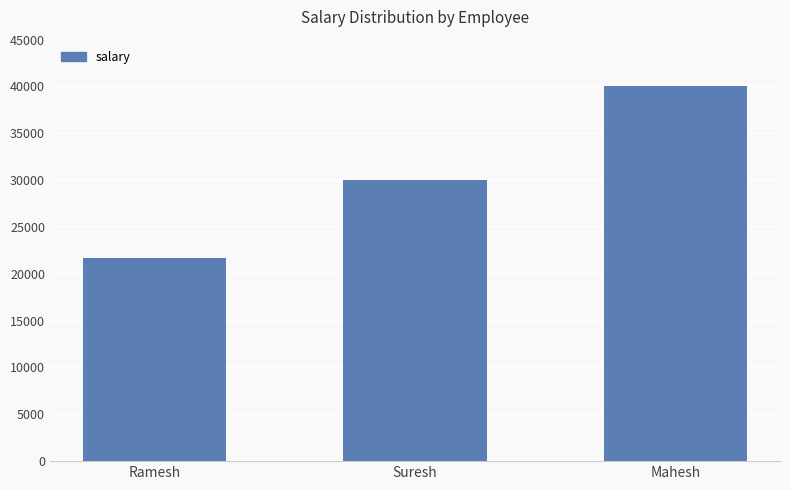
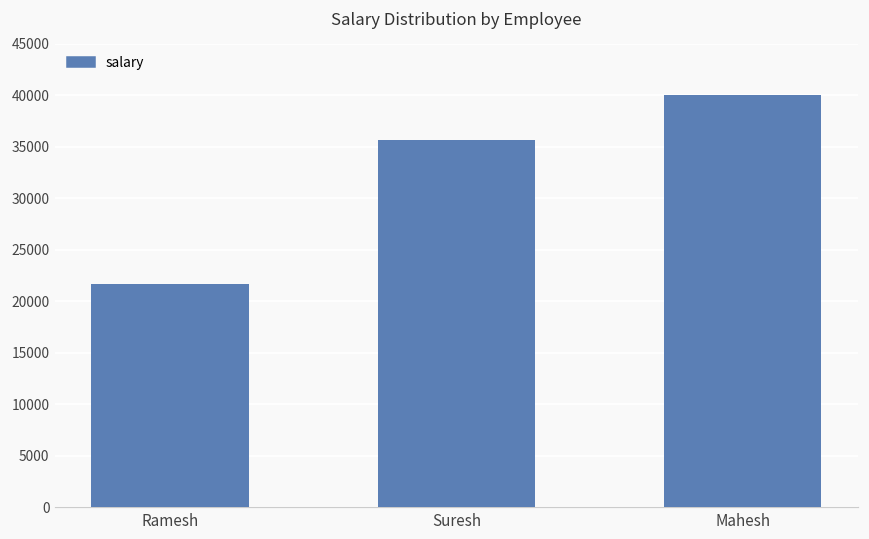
Suresh: 30000 -> 36000
